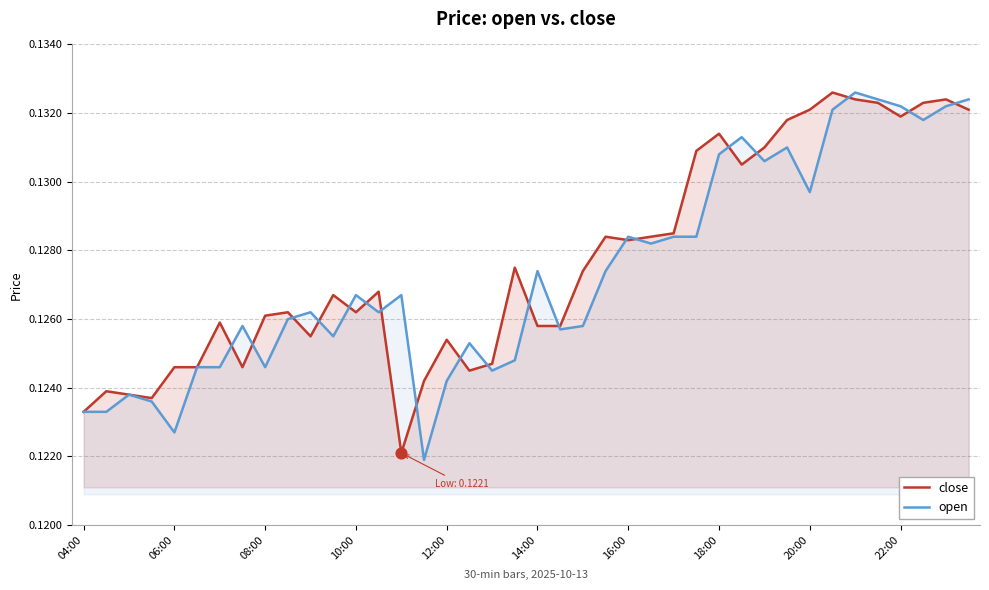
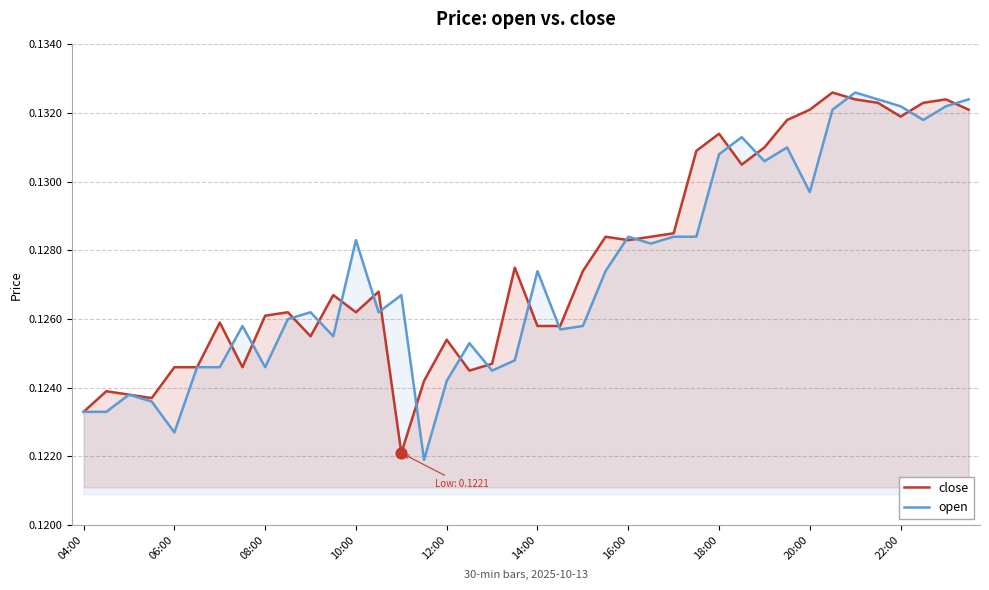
open, 10:00: 0.1267 -> 0.1283
